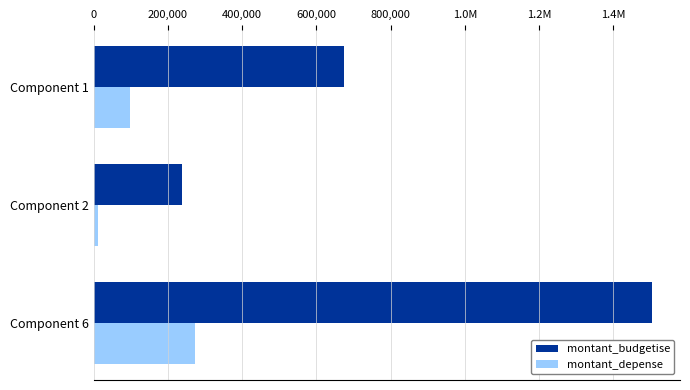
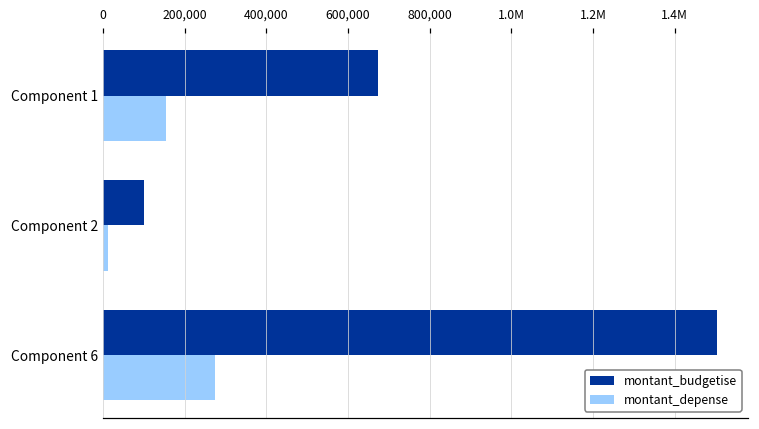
montant_depense, Component 1: 100,000 -> 150,000
montant_budgetise, Component 2: 240,000 -> 100,000
